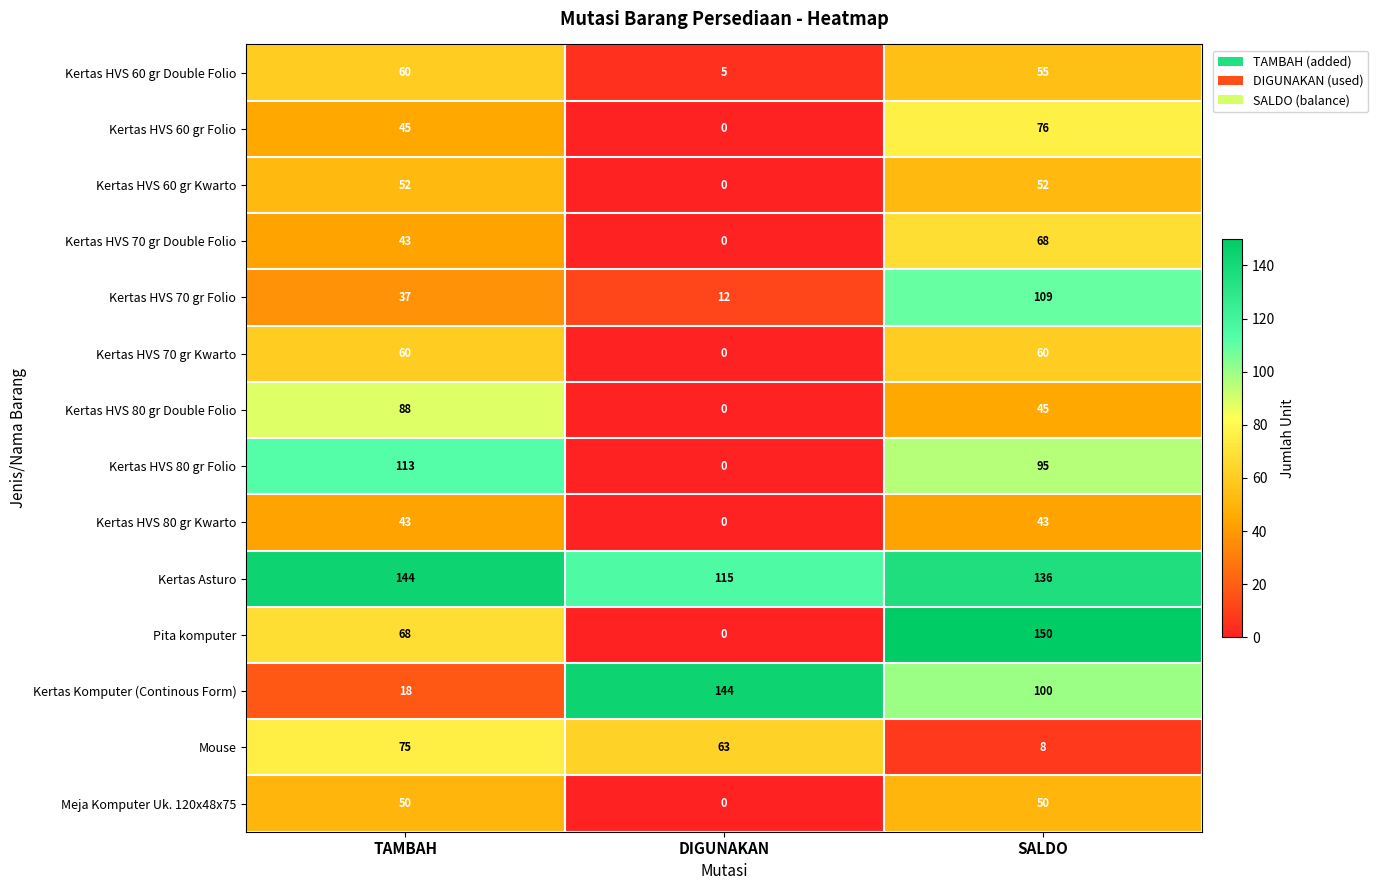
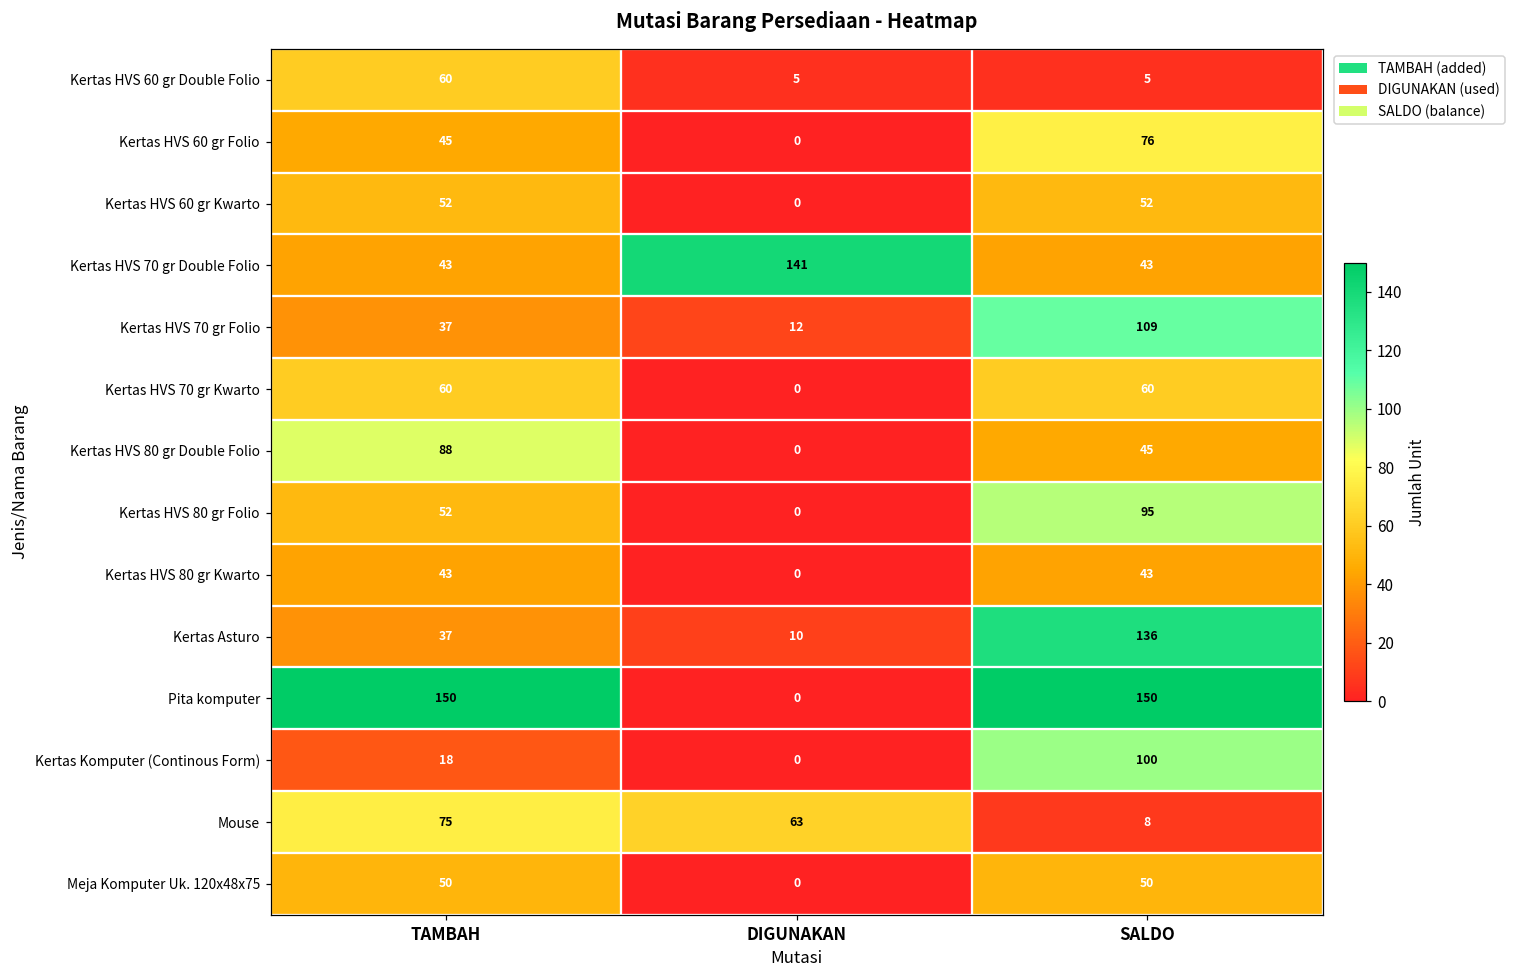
Kertas HVS 60 gr Double Folio, SALDO: 55 -> 5
Kertas HVS 70 gr Double Folio, DIGUNAKAN: 0 -> 141
Kertas HVS 70 gr Double Folio, SALDO: 68 -> 43
Kertas HVS 80 gr Folio, TAMBAH: 113 -> 52
Kertas Asturo, TAMBAH: 144 -> 37
Kertas Asturo, DIGUNAKAN: 115 -> 10
Pita komputer, TAMBAH: 68 -> 150
Kertas Komputer (Continous Form), DIGUNAKAN: 144 -> 0
